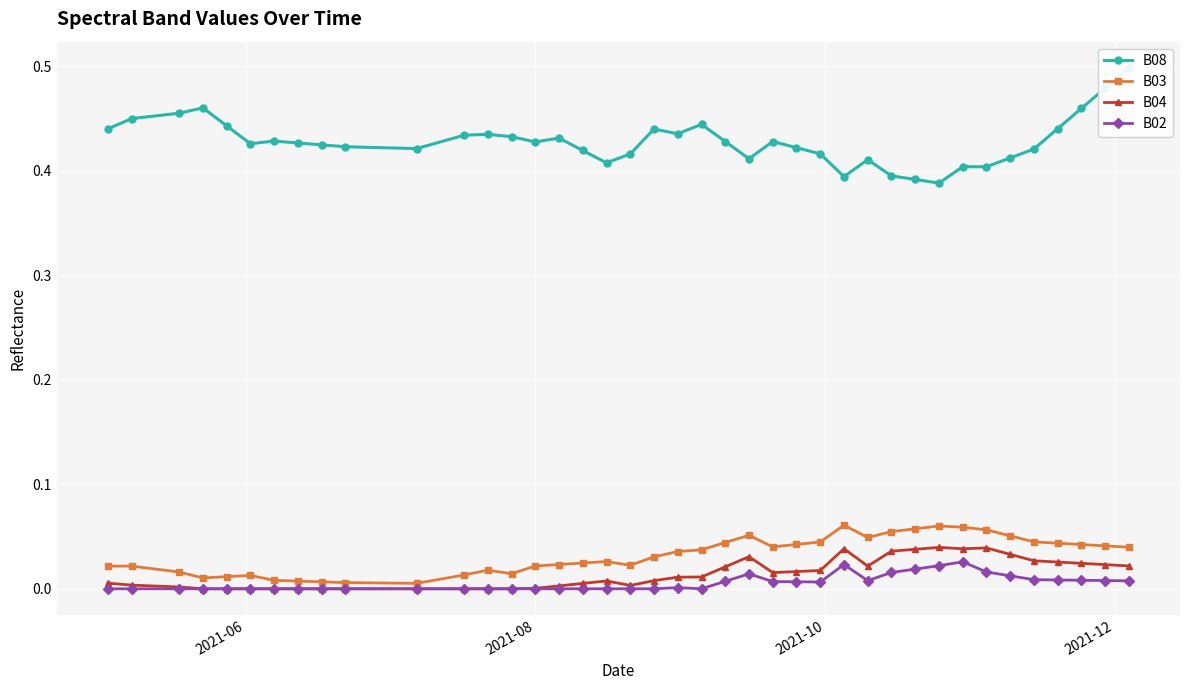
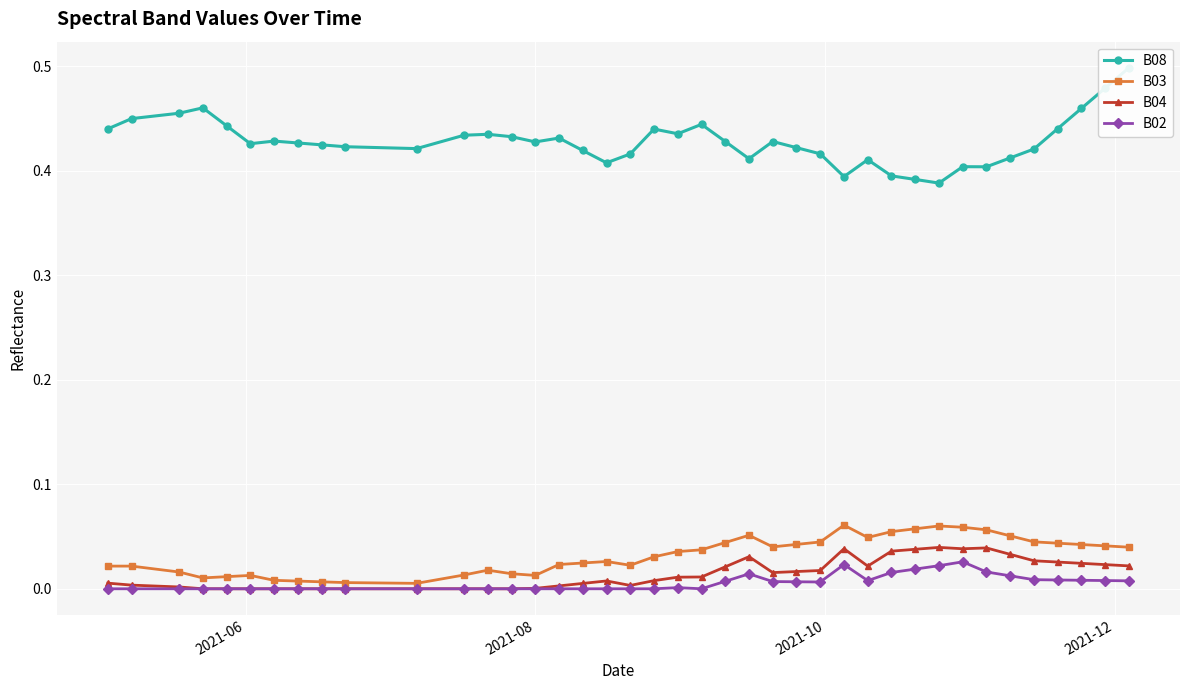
B03, 2021-08: 0.022 -> 0.013
